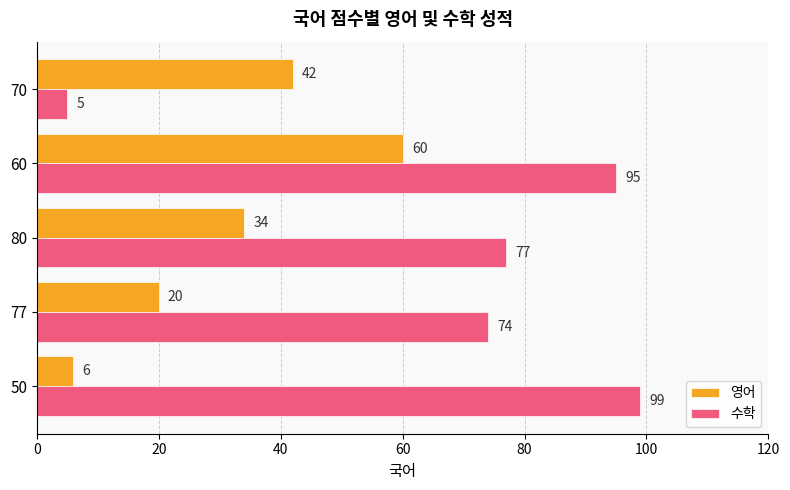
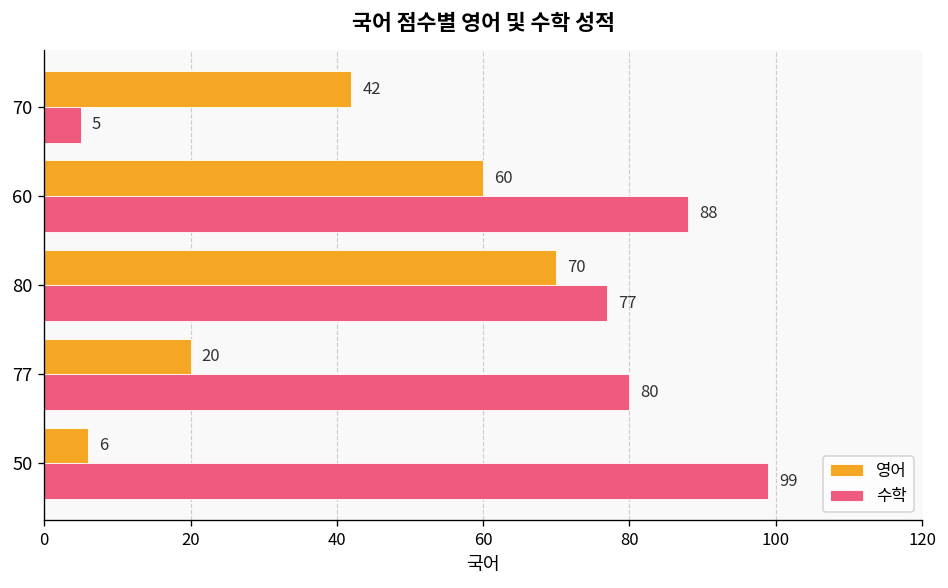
수학, 60: 95 -> 88
영어, 80: 34 -> 70
수학, 77: 74 -> 80
